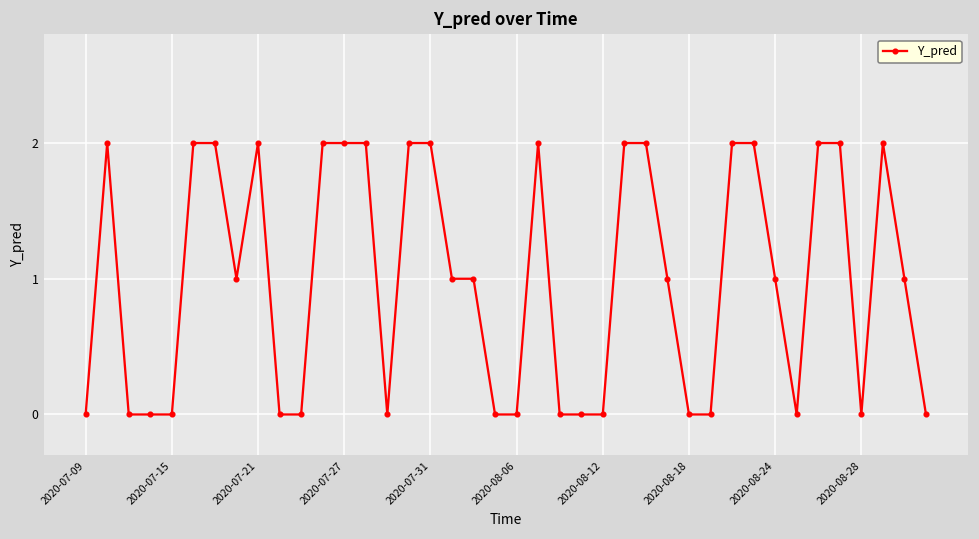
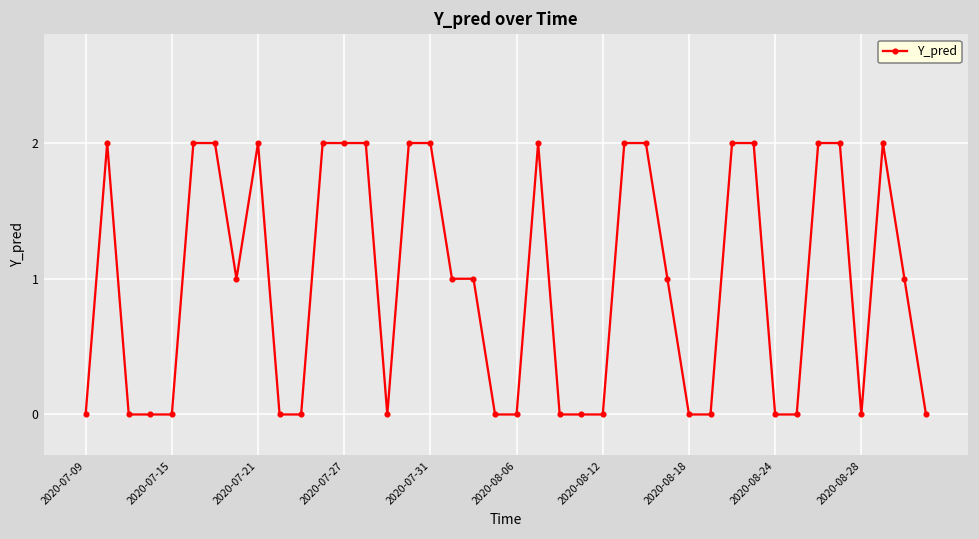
2020-08-24: 1 -> 0
